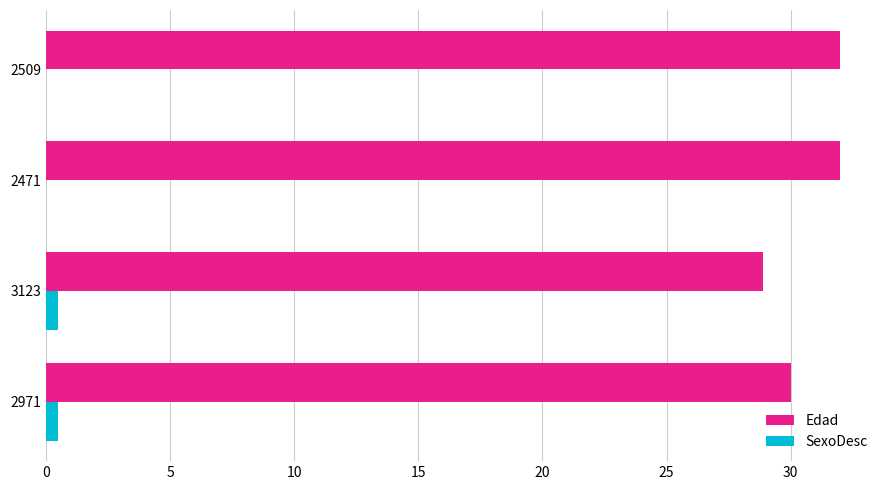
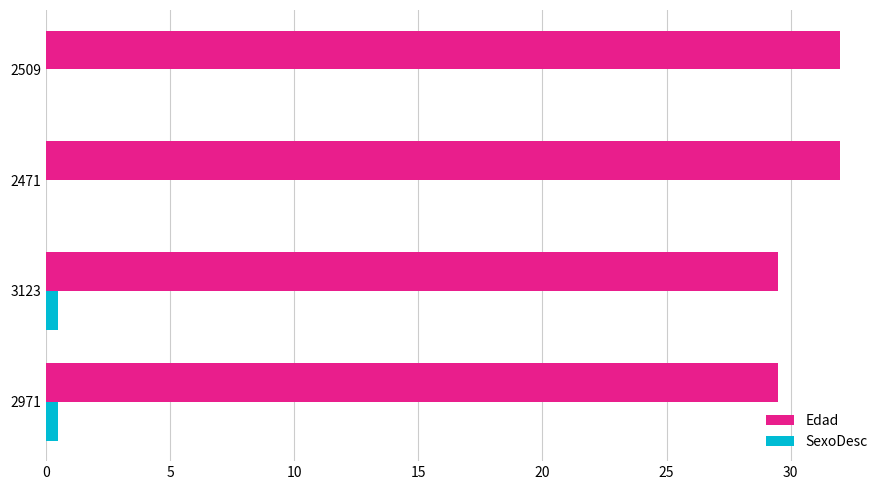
Edad, 3123: 28.9 -> 29.5
Edad, 2971: 30.0 -> 29.5
